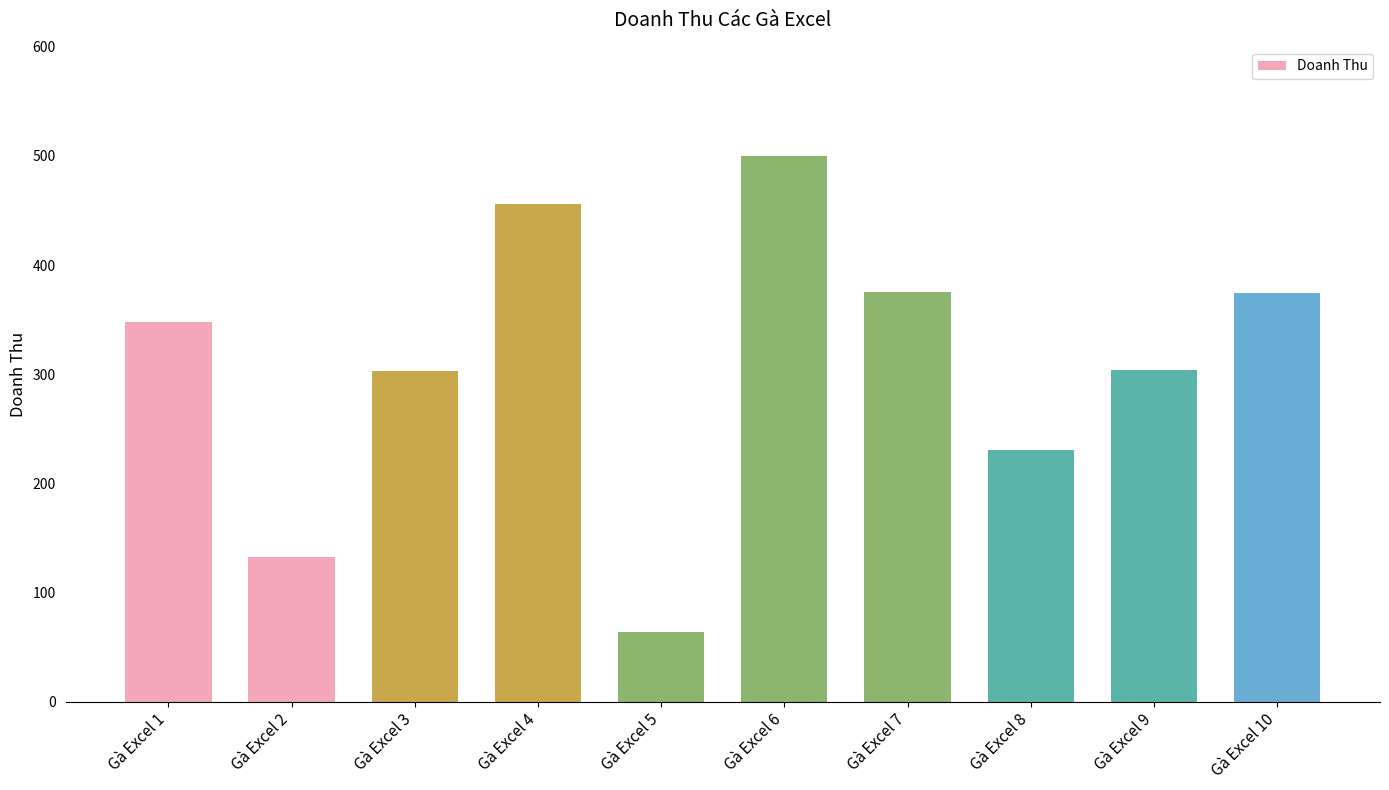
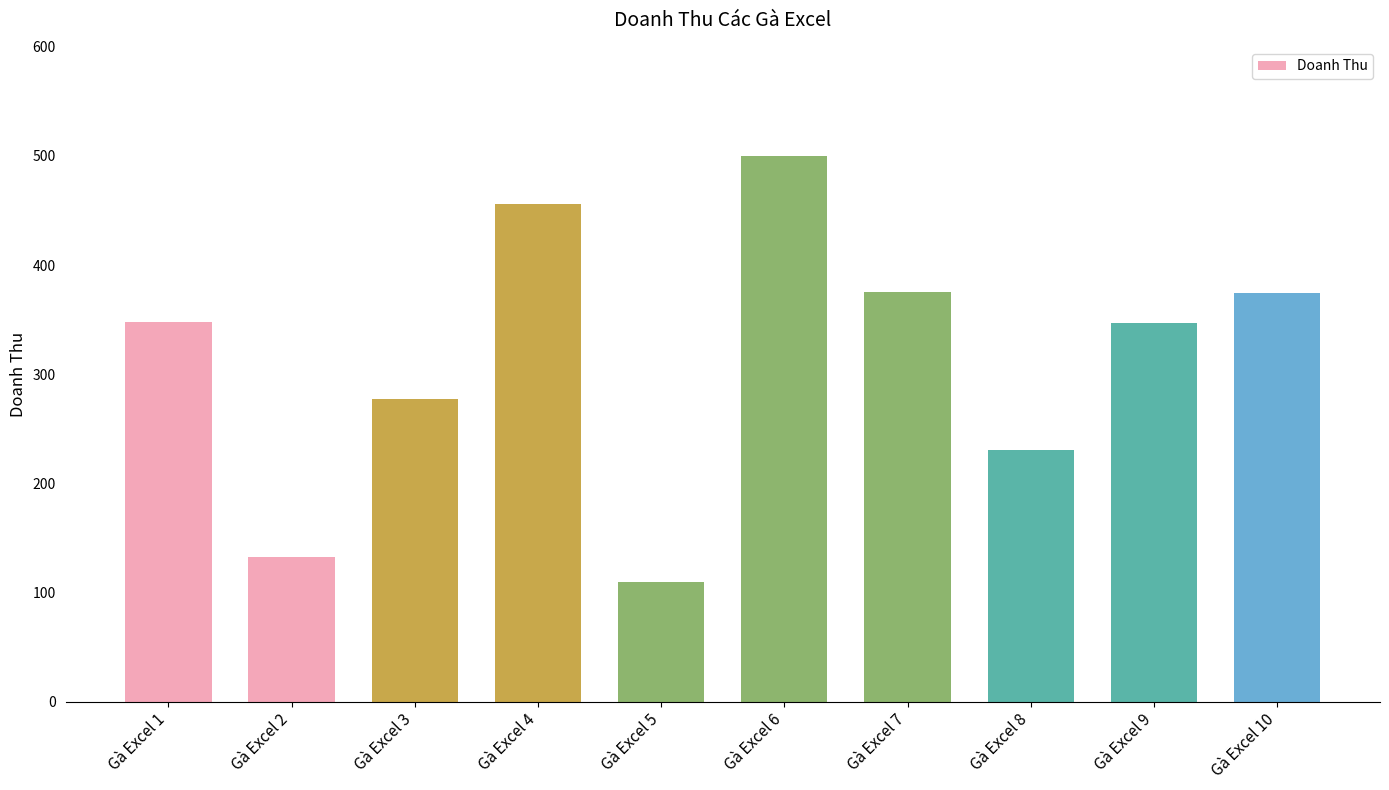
Gà Excel 3: 303 -> 277
Gà Excel 5: 64 -> 110
Gà Excel 9: 304 -> 347
